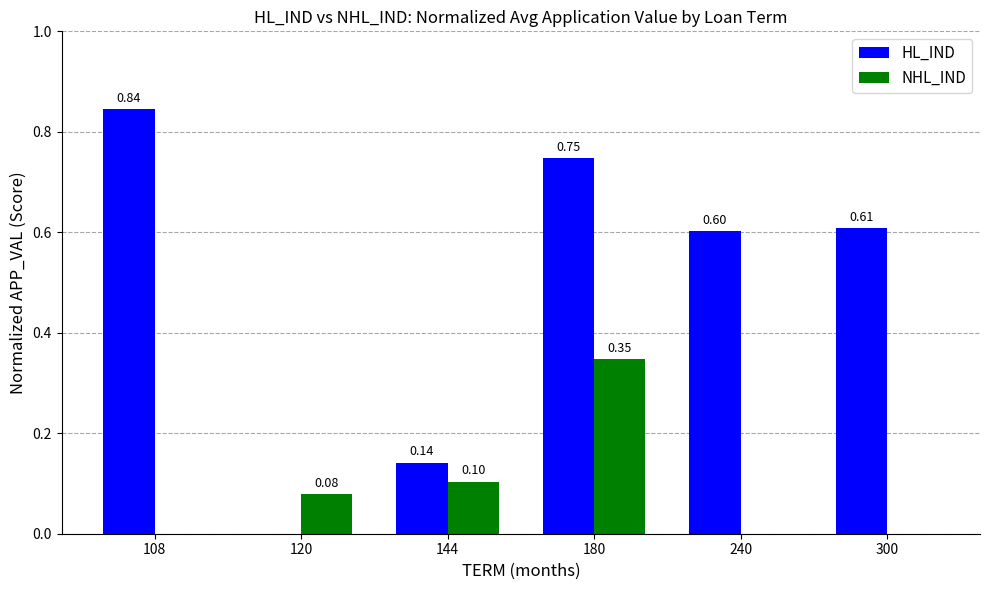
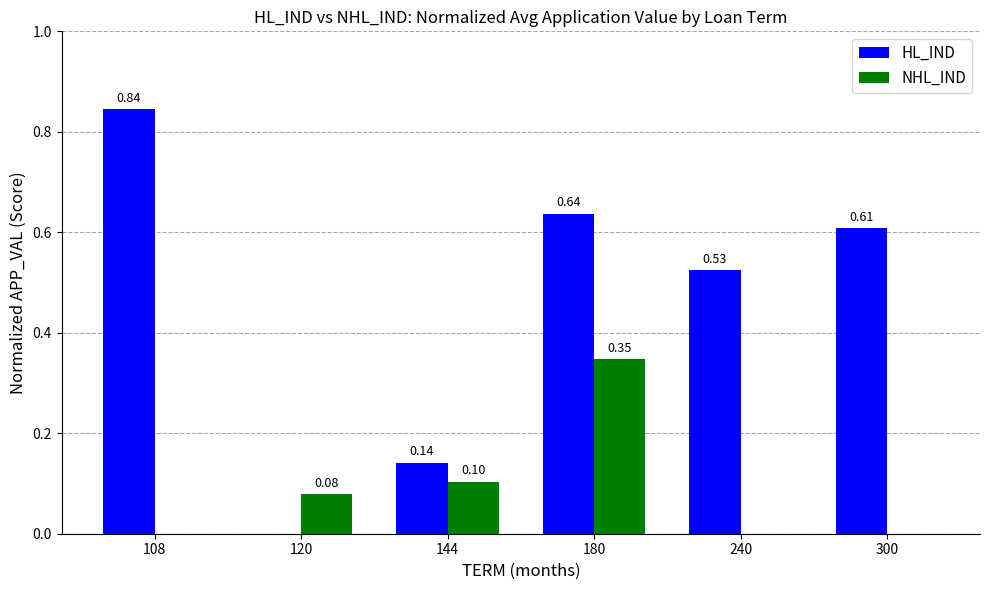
HL_IND, 180: 0.75 -> 0.64
HL_IND, 240: 0.60 -> 0.53
